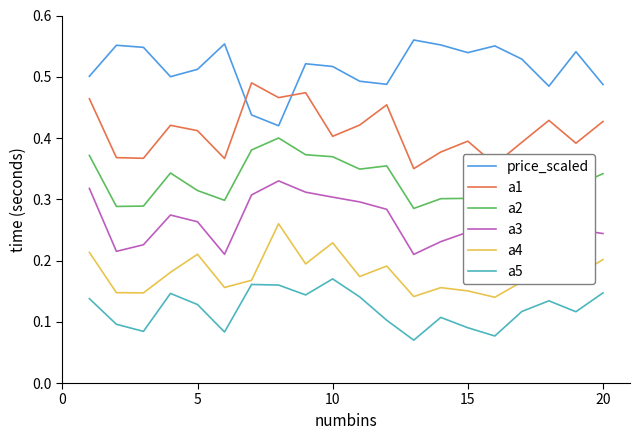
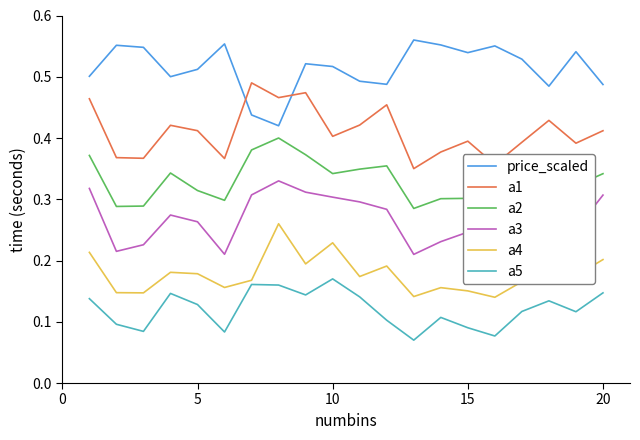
a4, 5: 0.21 -> 0.18
a2, 10: 0.37 -> 0.34
a1, 20: 0.43 -> 0.41
a3, 20: 0.24 -> 0.31
